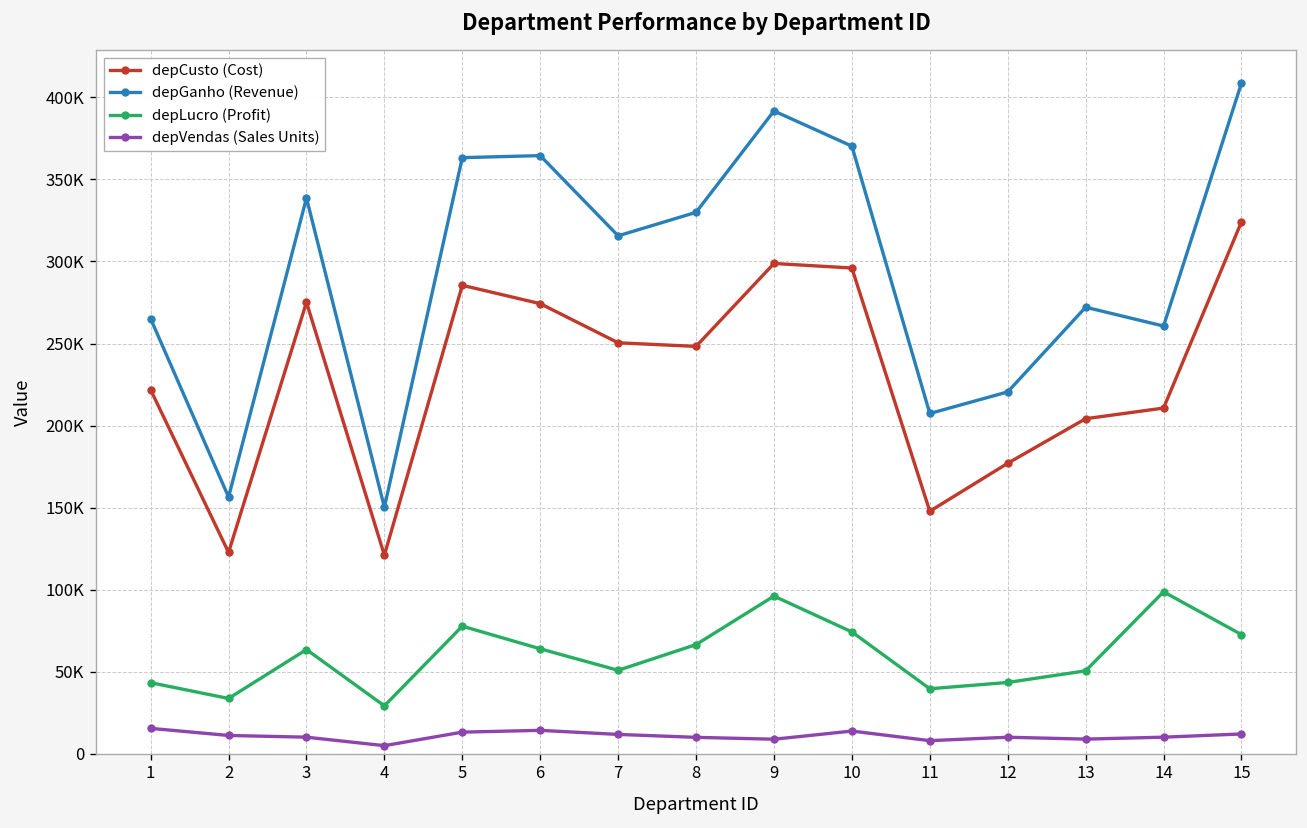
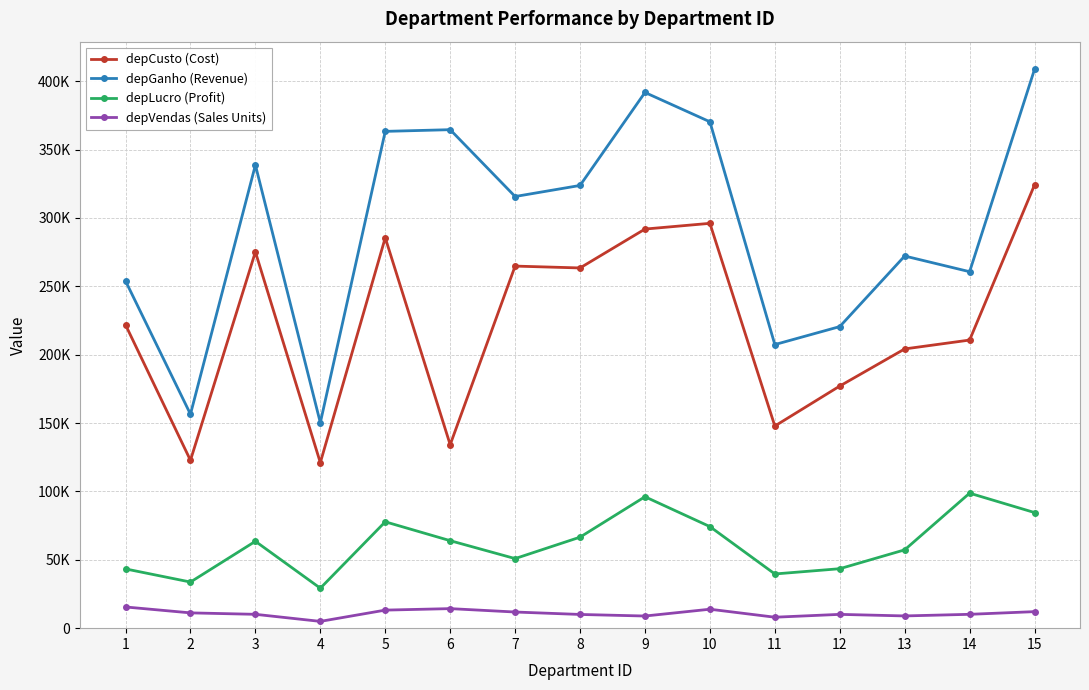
depGanho (Revenue), 1: 265000 -> 254000
depCusto (Cost), 6: 274000 -> 134000
depCusto (Cost), 7: 250000 -> 265000
depCusto (Cost), 8: 248000 -> 263000
depGanho (Revenue), 8: 330000 -> 324000
depCusto (Cost), 9: 299000 -> 292000
depLucro (Profit), 13: 51000 -> 57000
depLucro (Profit), 15: 73000 -> 85000
